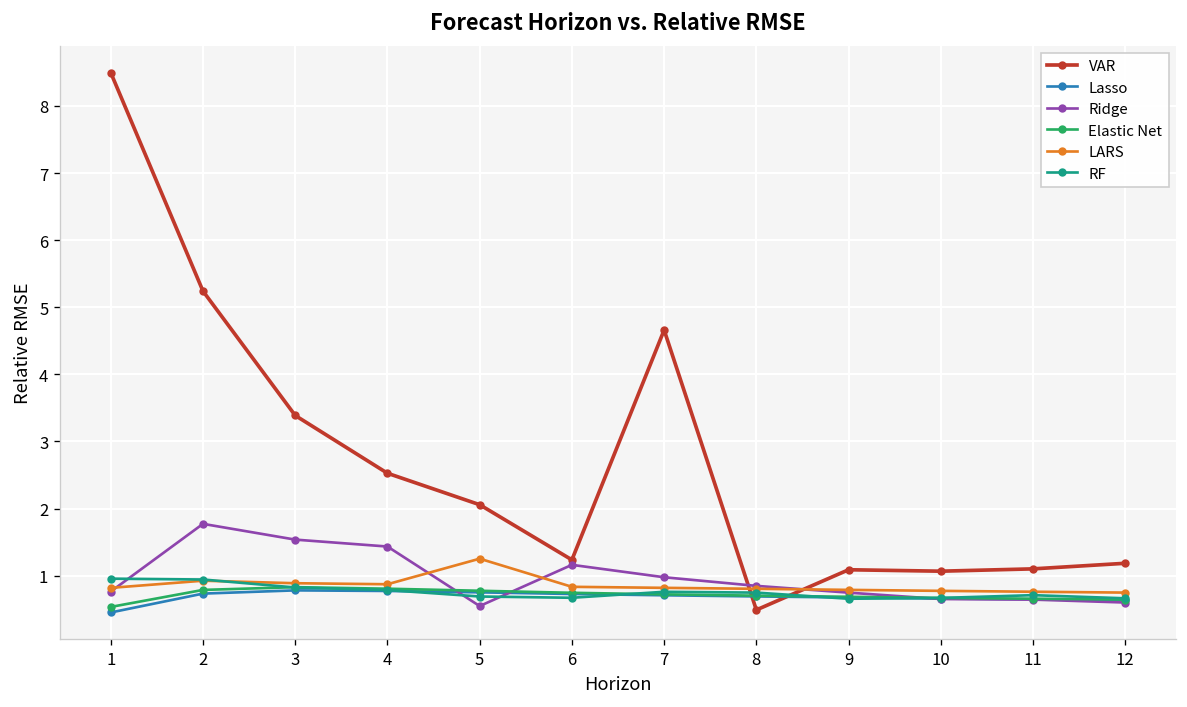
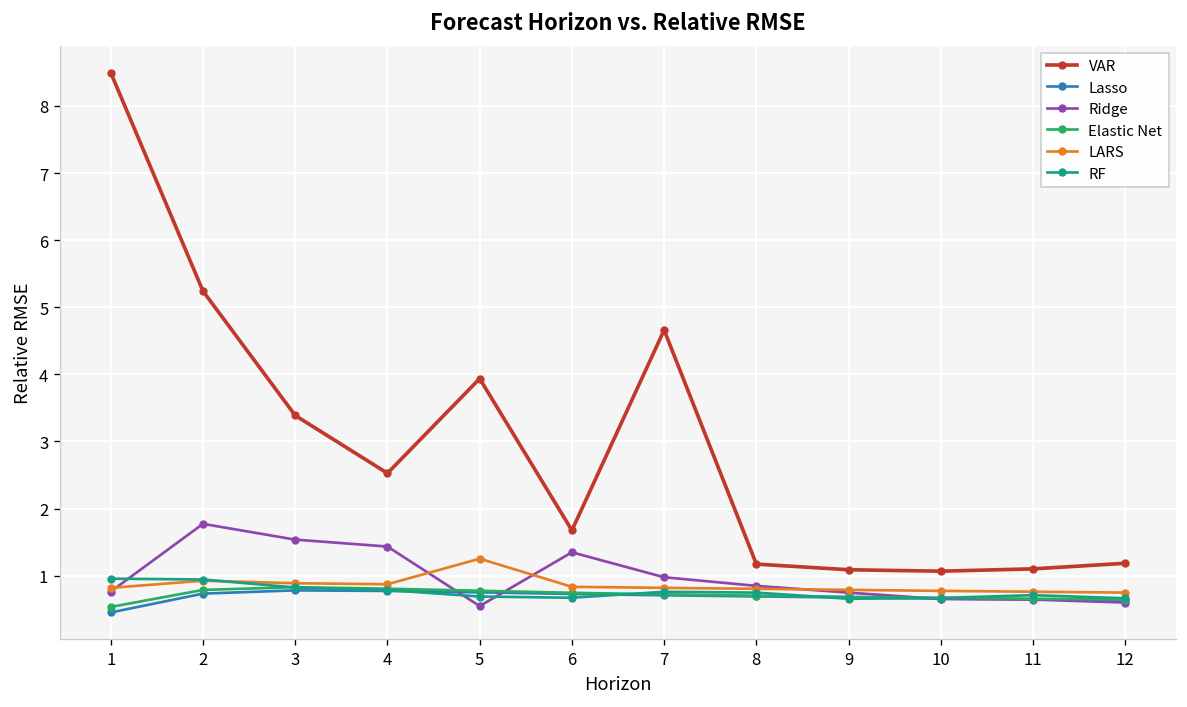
VAR, 5: 2.1 -> 3.9
VAR, 6: 1.2 -> 1.7
Ridge, 6: 1.2 -> 1.3
VAR, 8: 0.5 -> 1.2
